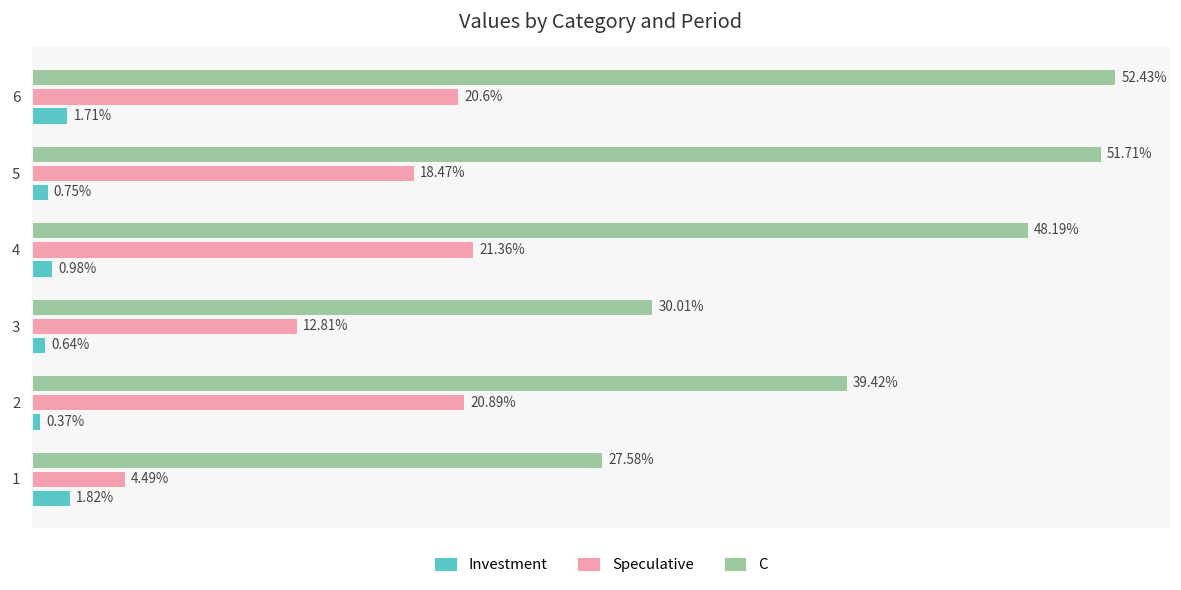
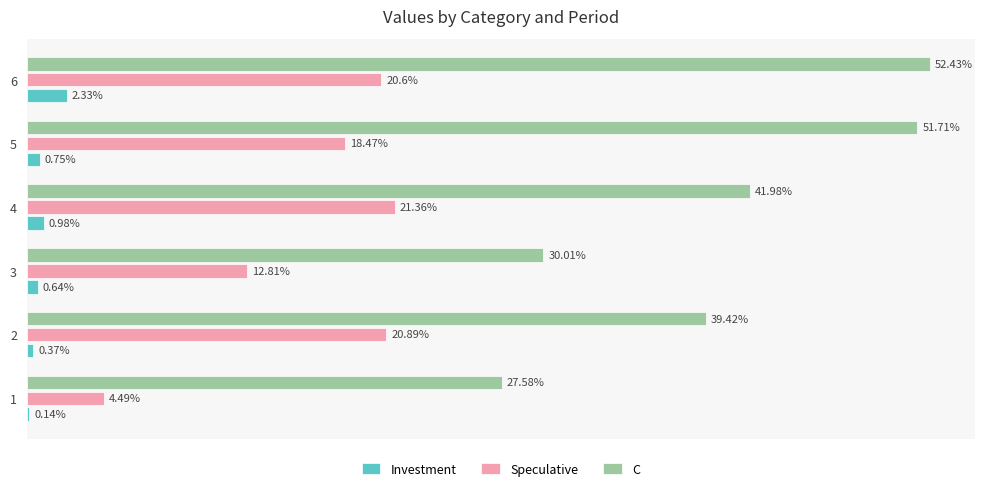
Investment, 6: 1.71% -> 2.33%
C, 4: 48.19% -> 41.98%
Investment, 1: 1.82% -> 0.14%
